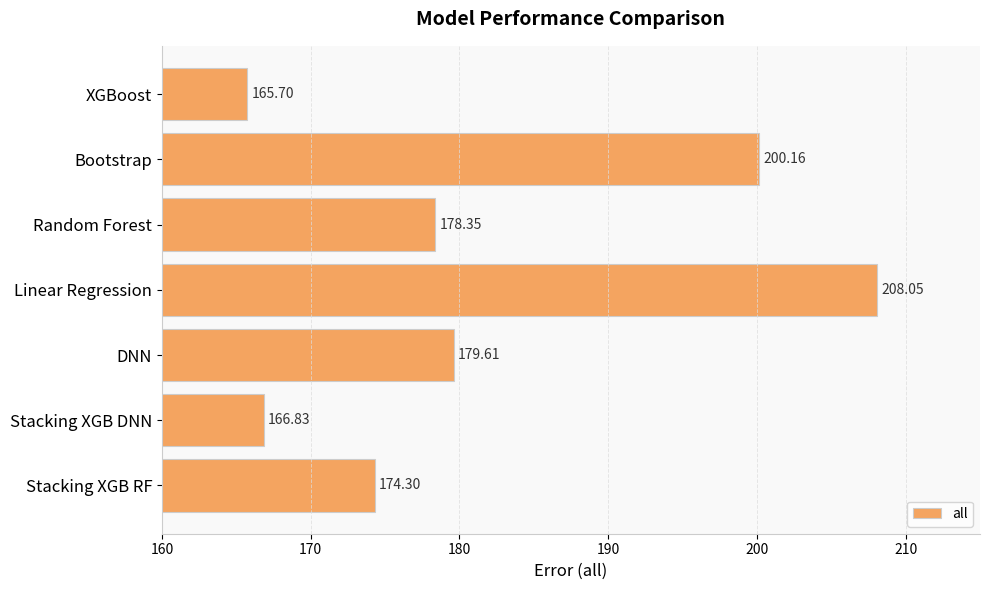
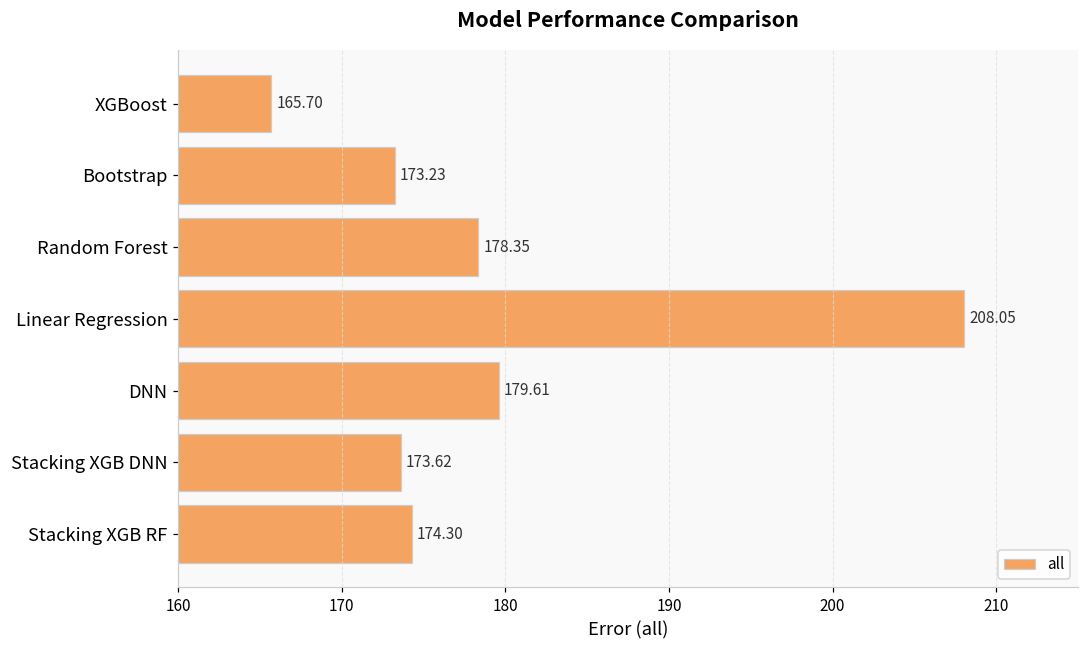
Bootstrap: 200.16 -> 173.23
Stacking XGB DNN: 166.83 -> 173.62
